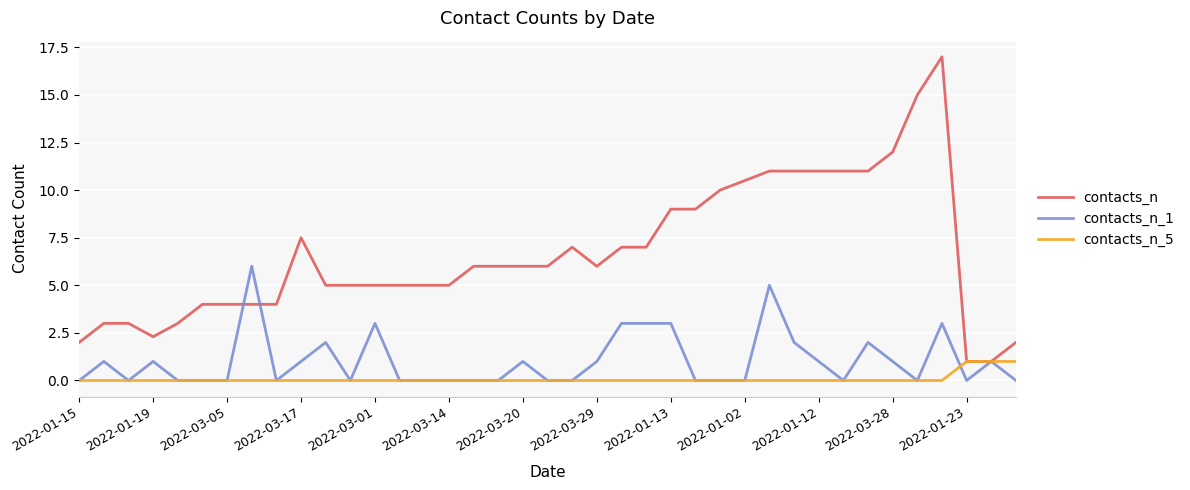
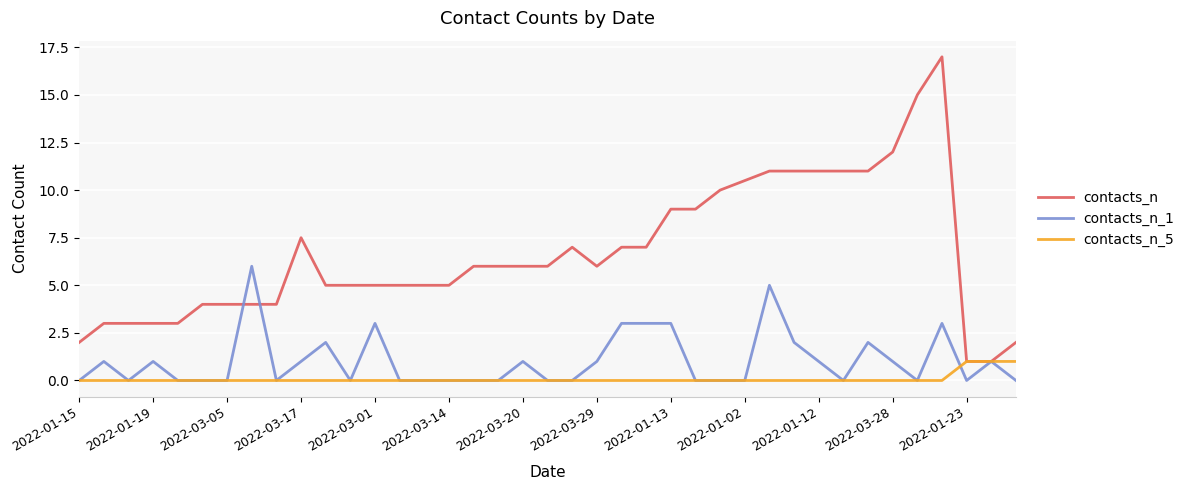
contacts_n, 2022-01-19: 2.3 -> 3.0
